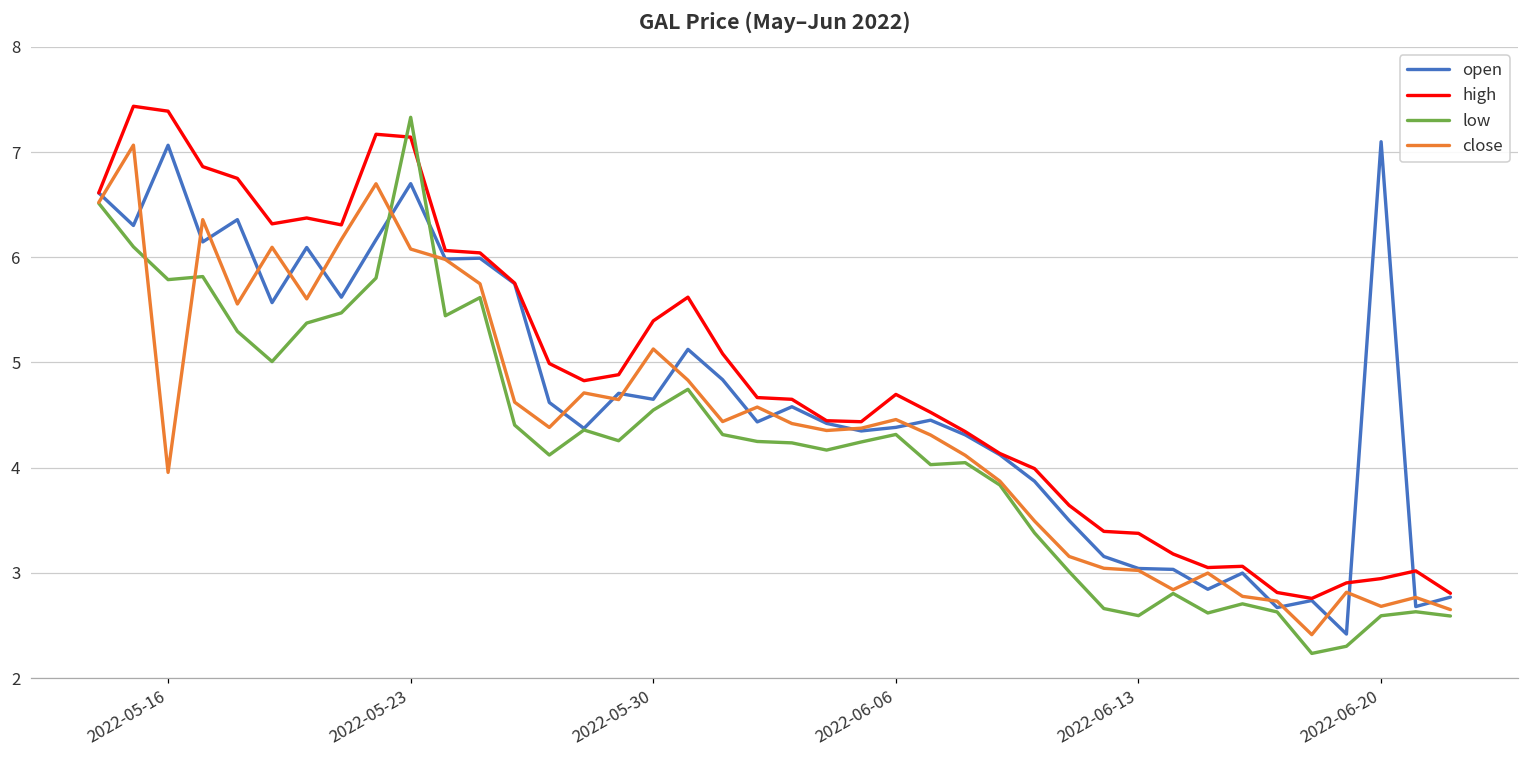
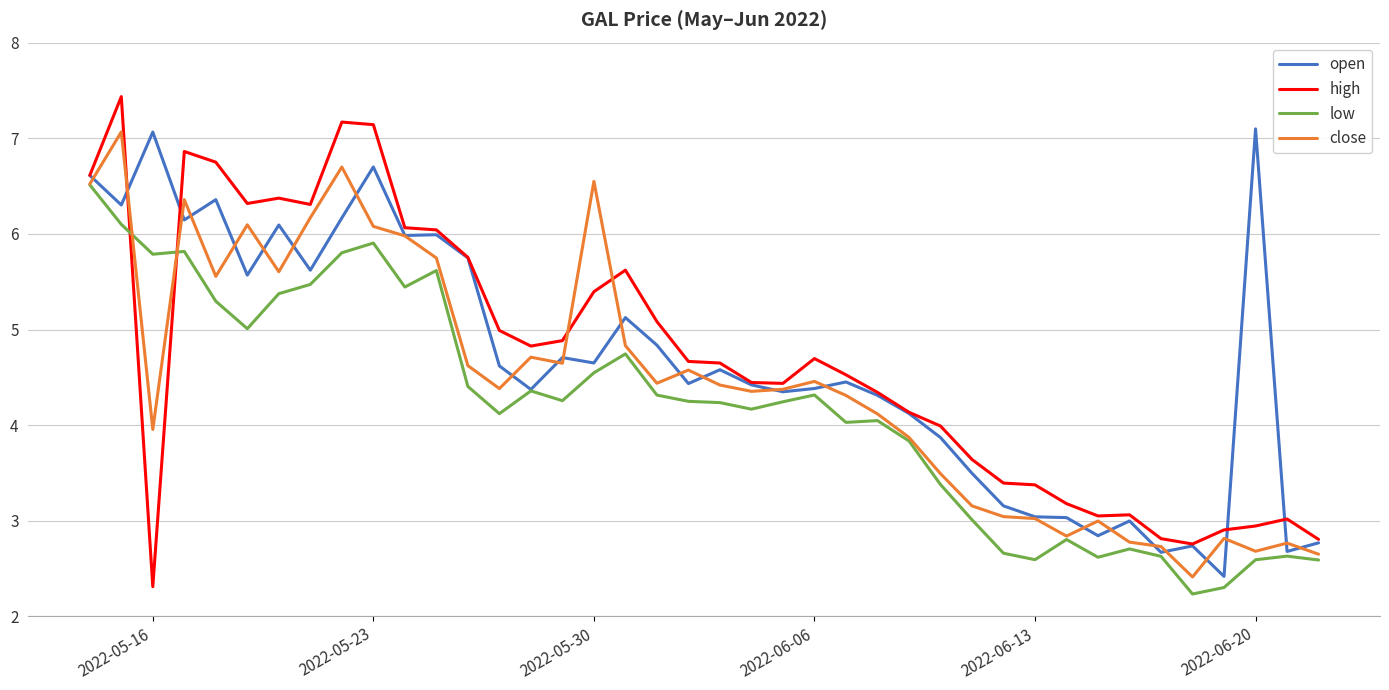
high, 2022-05-16: 7.4 -> 2.3
low, 2022-05-23: 7.3 -> 5.9
close, 2022-05-30: 5.1 -> 6.5
